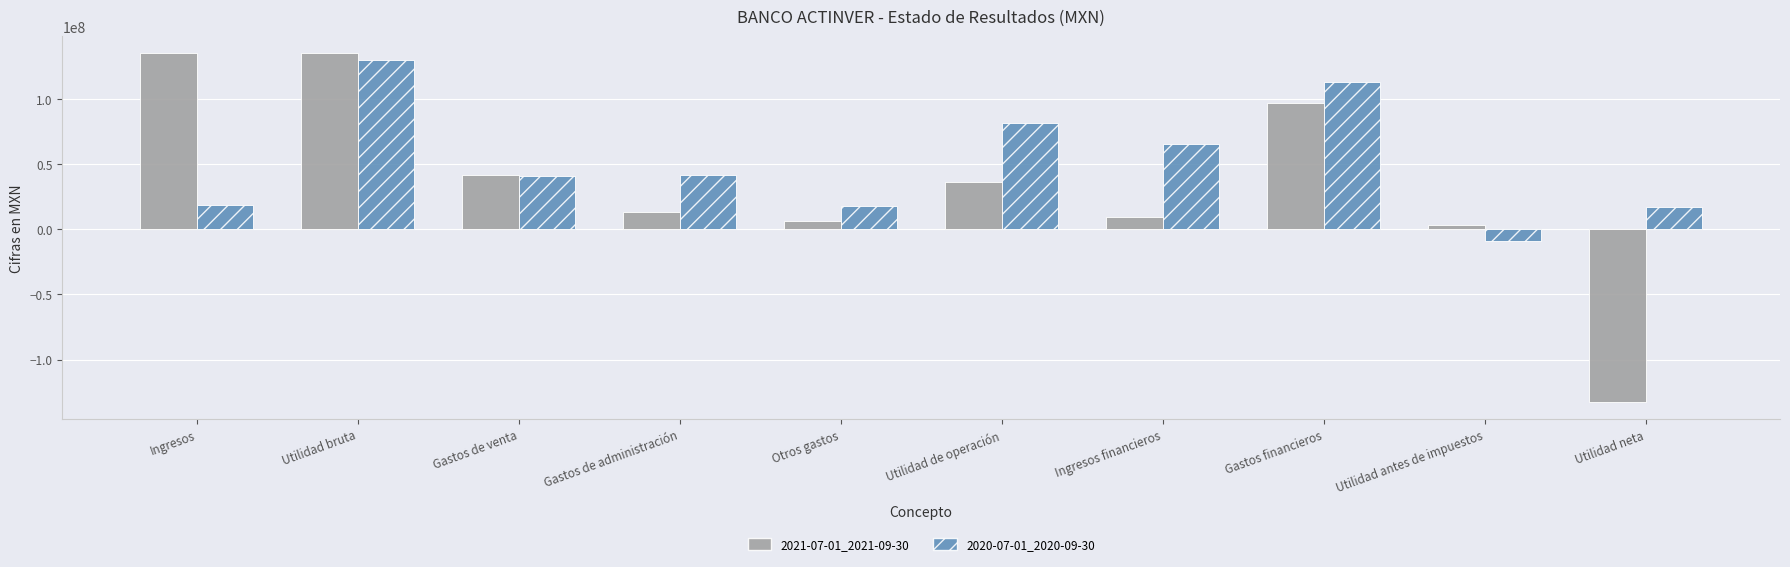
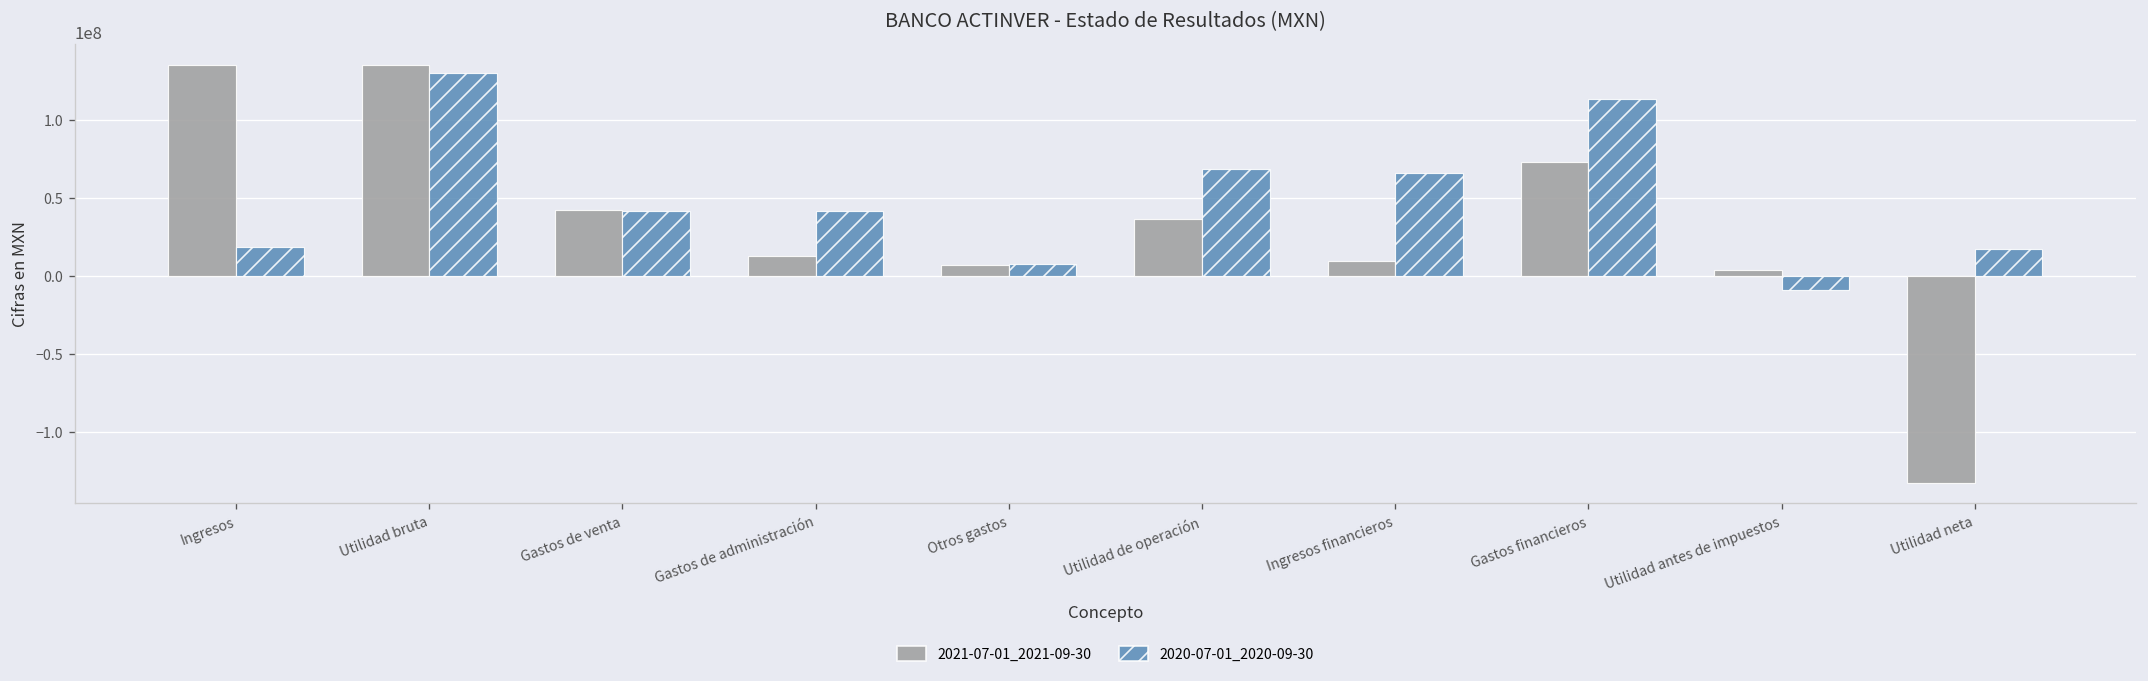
2020-07-01_2020-09-30, Otros gastos: 18000000 -> 8000000
2020-07-01_2020-09-30, Utilidad de operación: 81000000 -> 68000000
2021-07-01_2021-09-30, Gastos financieros: 97000000 -> 73000000
